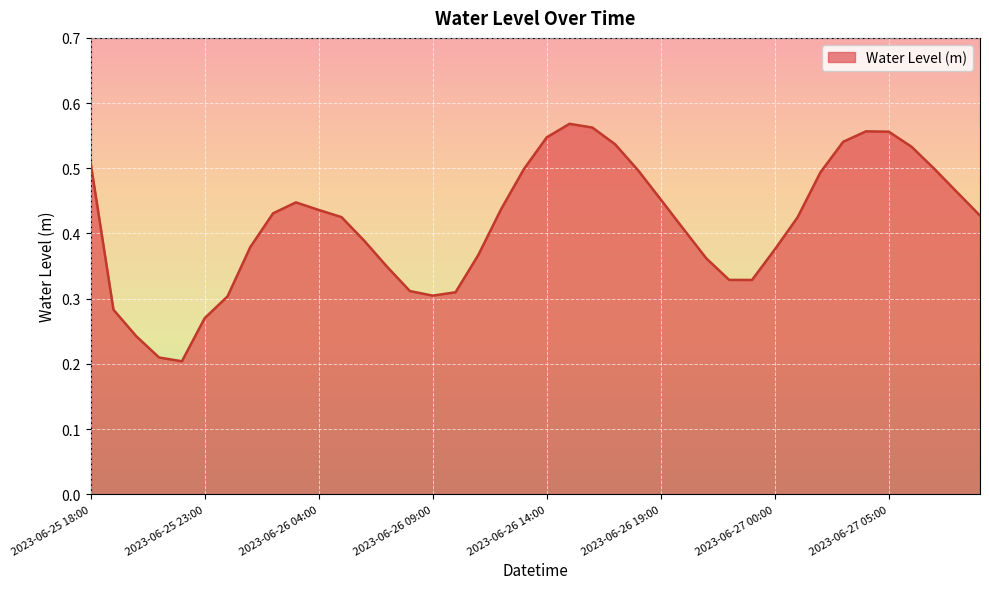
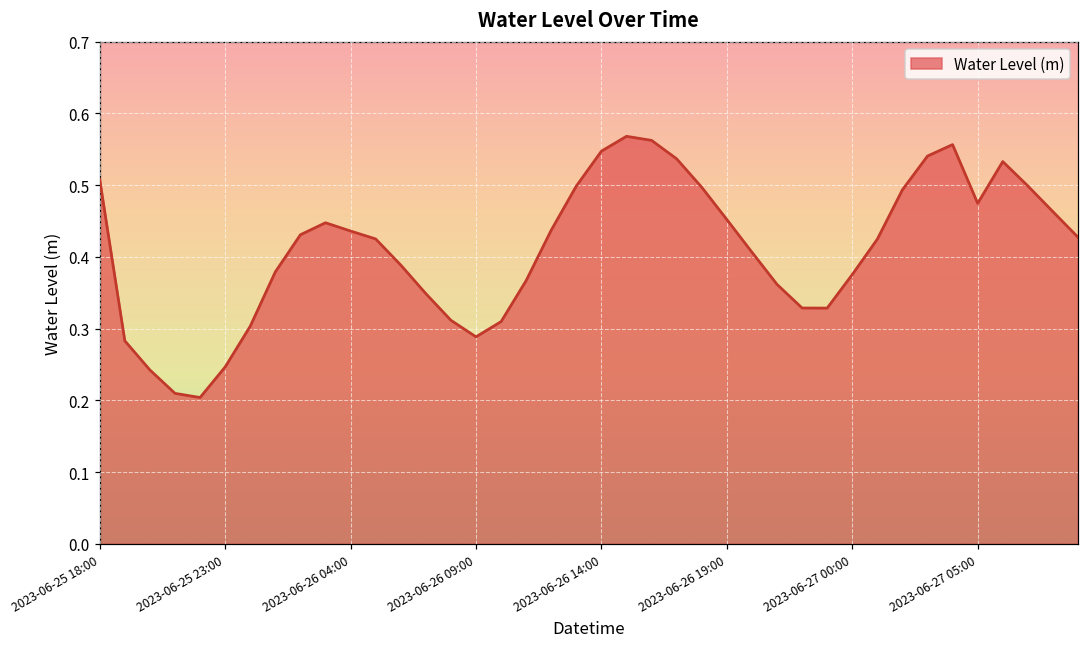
2023-06-25 23:00: 0.27 -> 0.25
2023-06-26 09:00: 0.30 -> 0.29
2023-06-27 05:00: 0.56 -> 0.47
